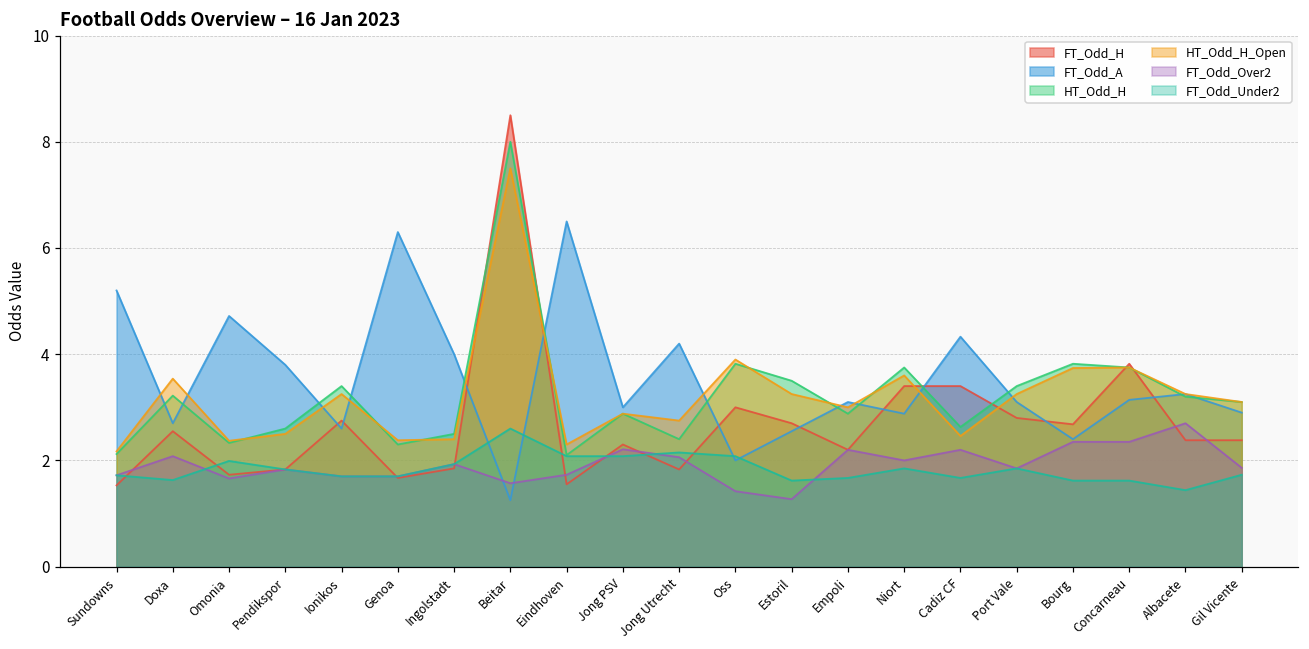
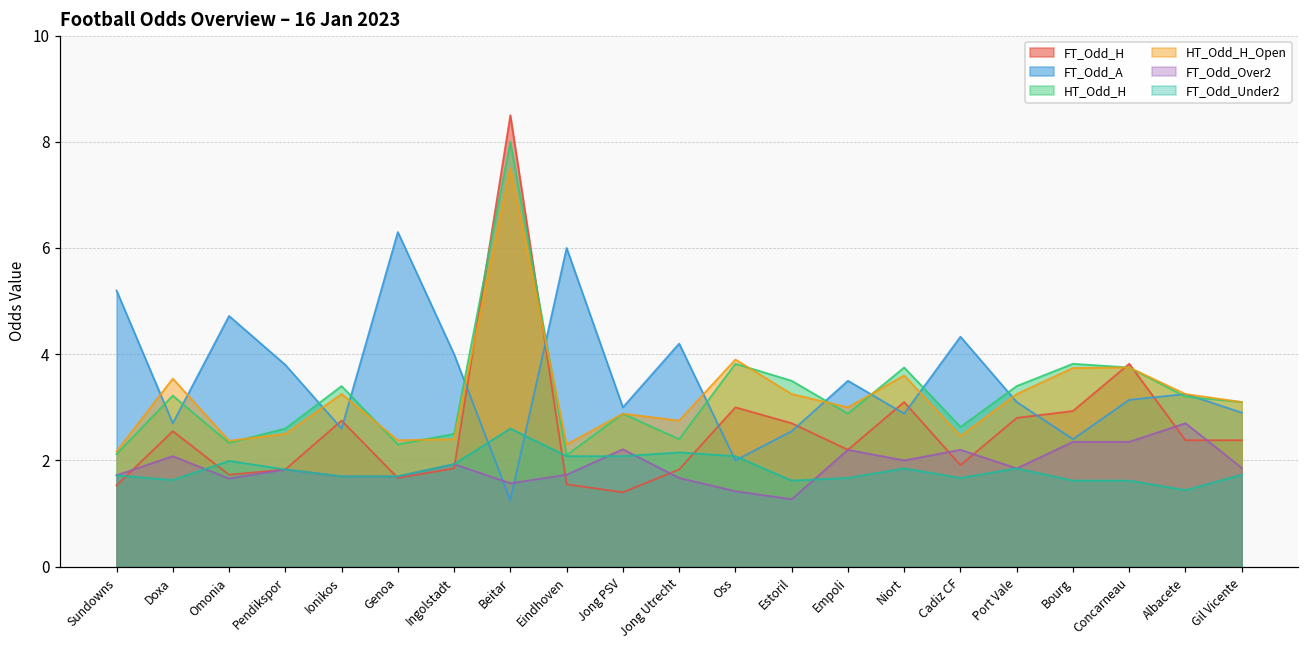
FT_Odd_A, Eindhoven: 6.5 -> 6.0
FT_Odd_H, Jong PSV: 2.3 -> 1.4
FT_Odd_Over2, Jong Utrecht: 2.1 -> 1.7
FT_Odd_A, Empoli: 3.1 -> 3.5
FT_Odd_H, Niort: 3.4 -> 3.1
FT_Odd_H, Cadiz CF: 3.4 -> 1.9
FT_Odd_H, Bourg: 2.7 -> 2.9
